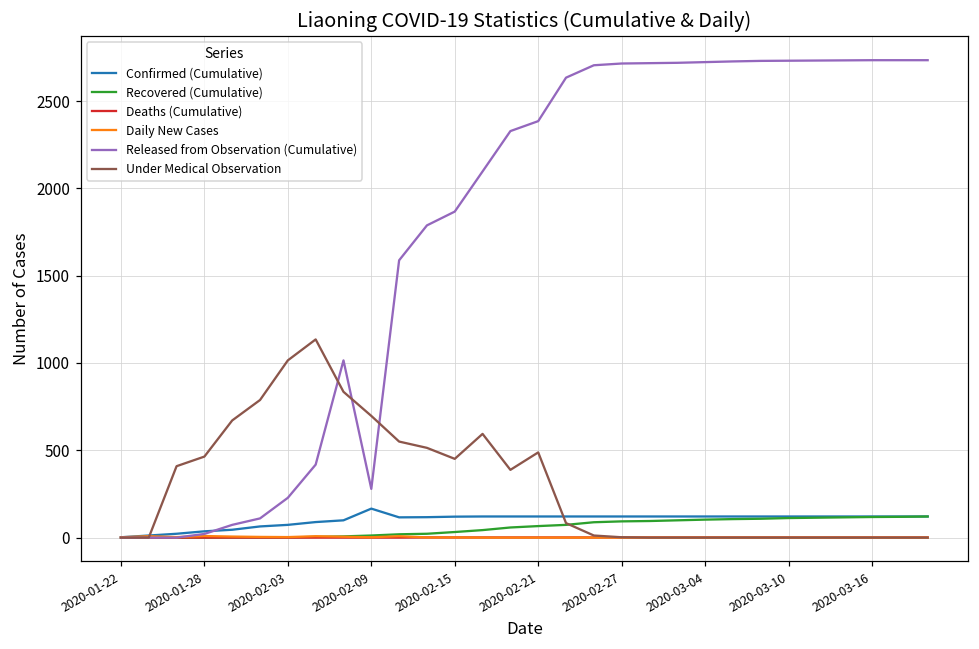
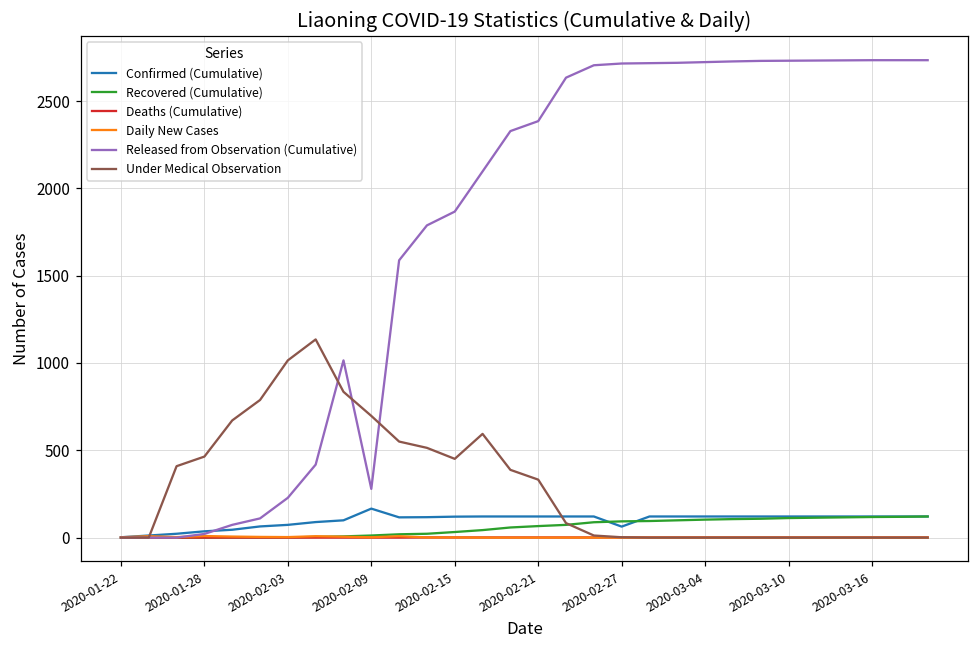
Under Medical Observation, 2020-02-21: 490 -> 330
Confirmed (Cumulative), 2020-02-27: 120 -> 60
